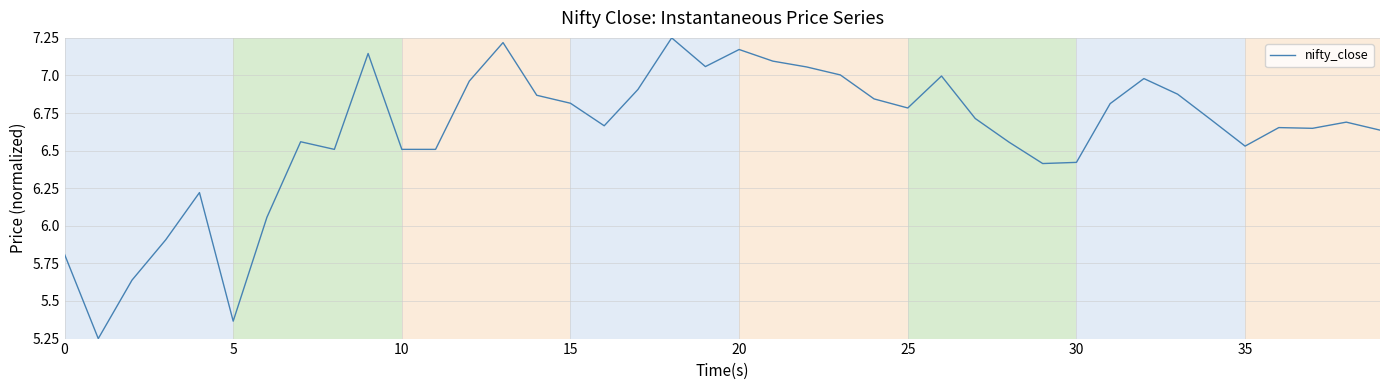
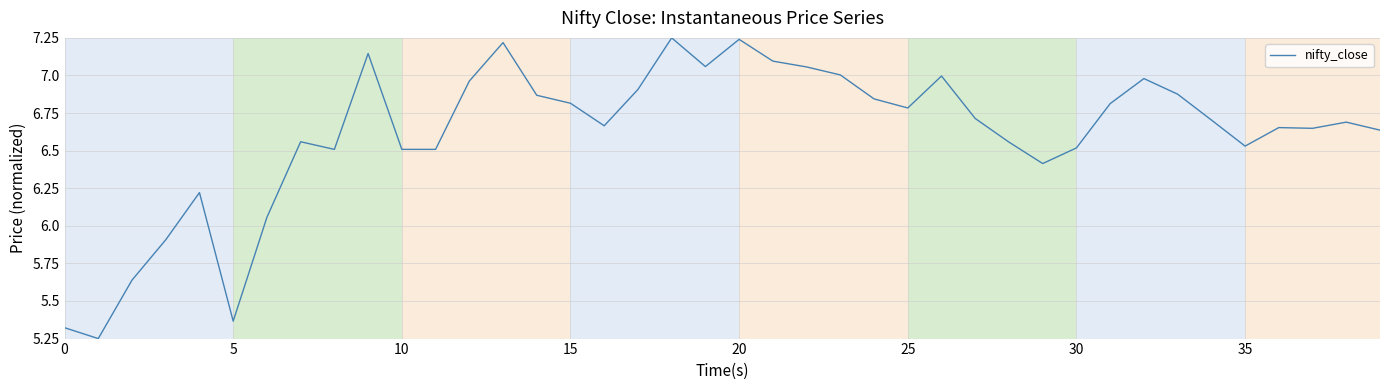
0: 5.81 -> 5.32
20: 7.17 -> 7.24
30: 6.42 -> 6.52
